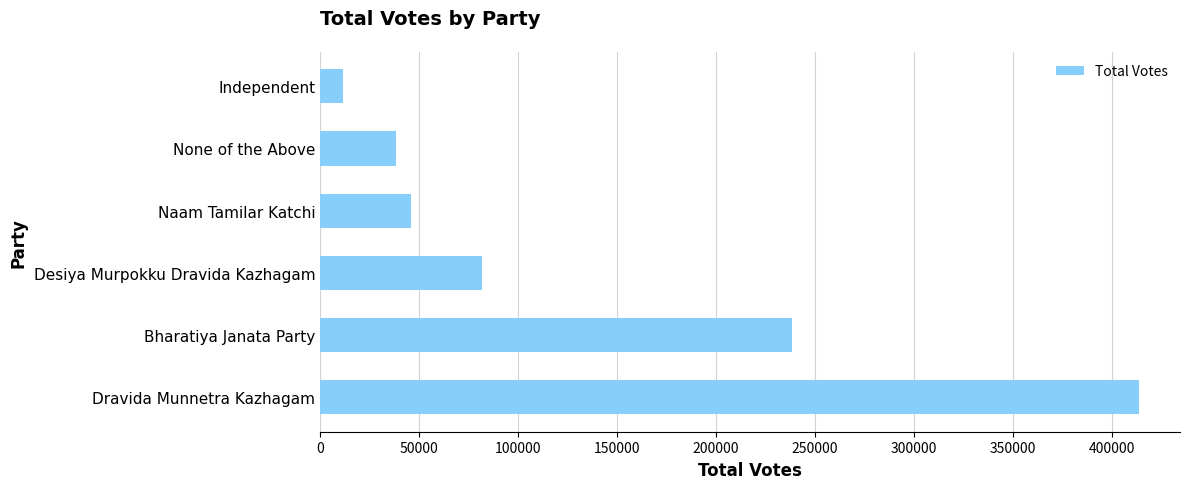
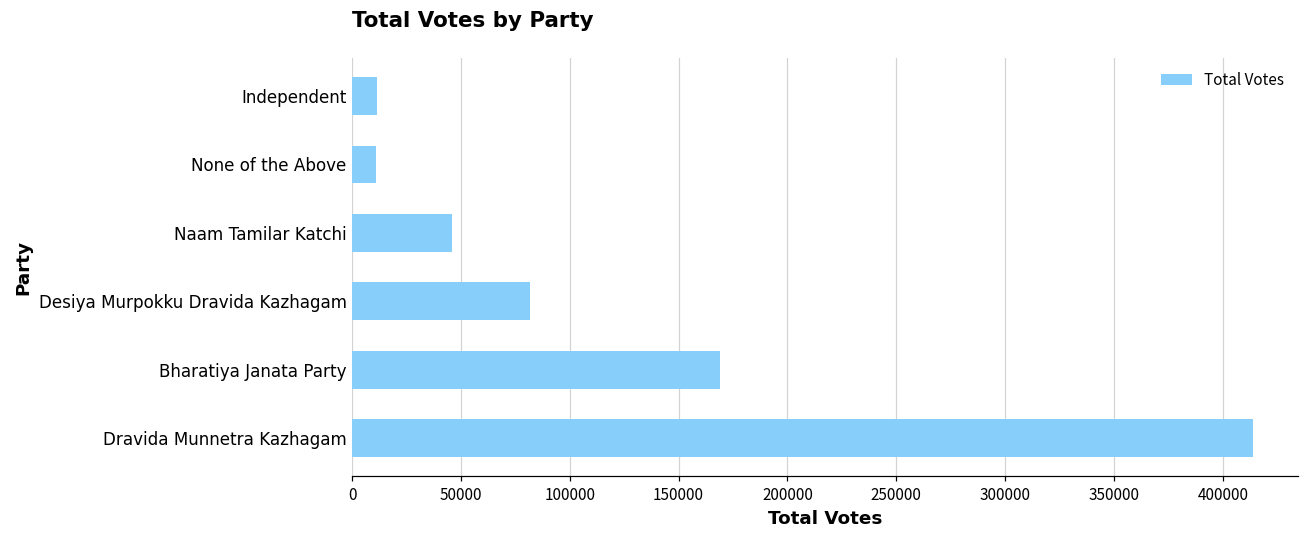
None of the Above: 38000 -> 11000
Bharatiya Janata Party: 238000 -> 169000
